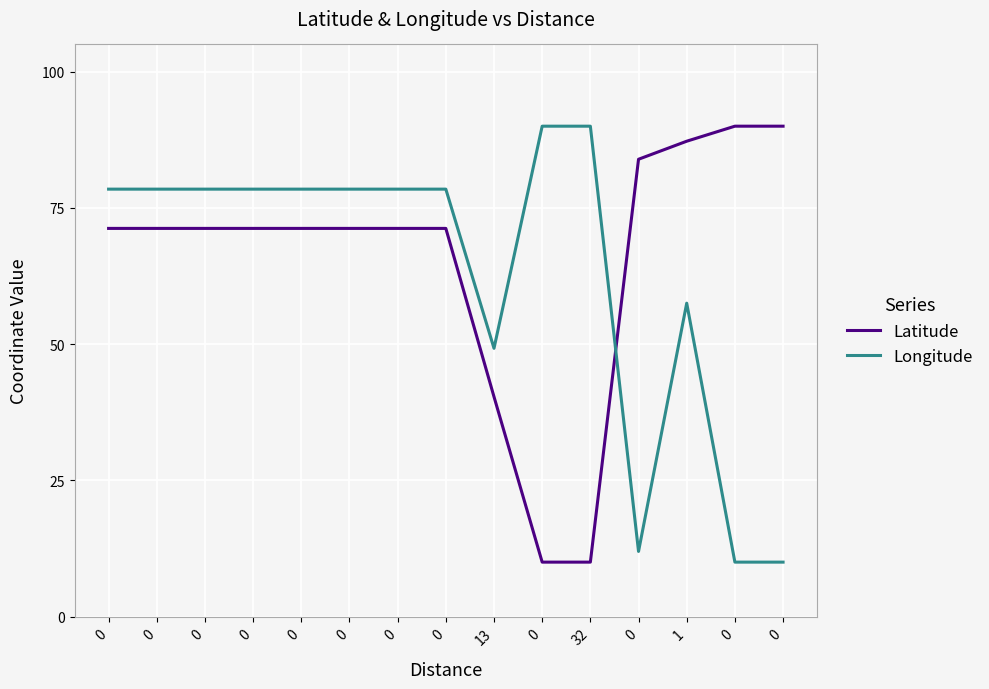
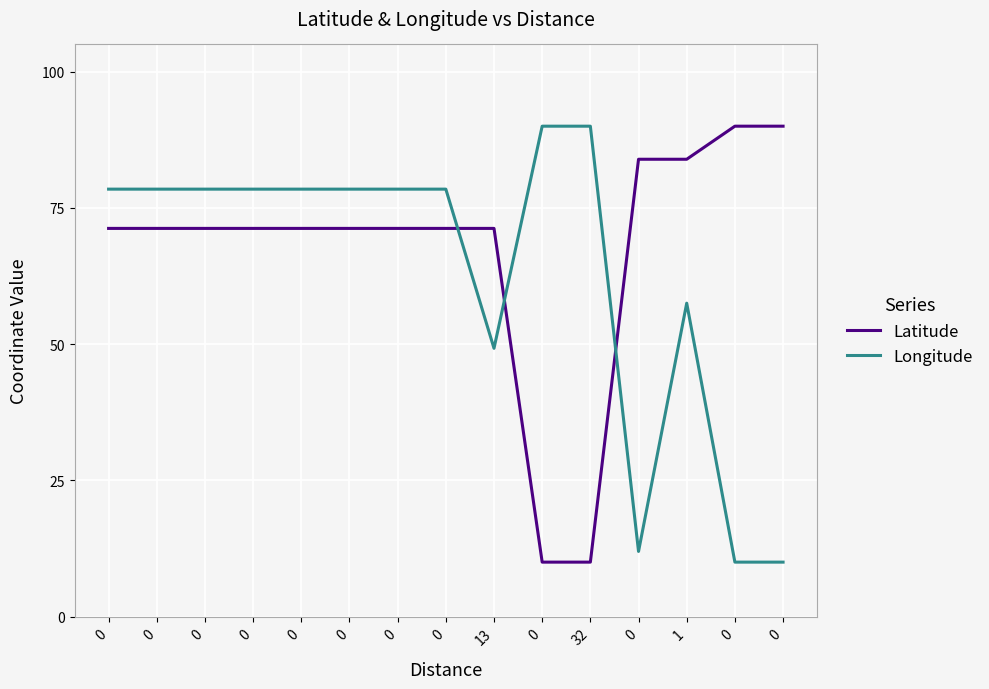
Latitude, 13: 40 -> 71
Latitude, 1: 87 -> 84
